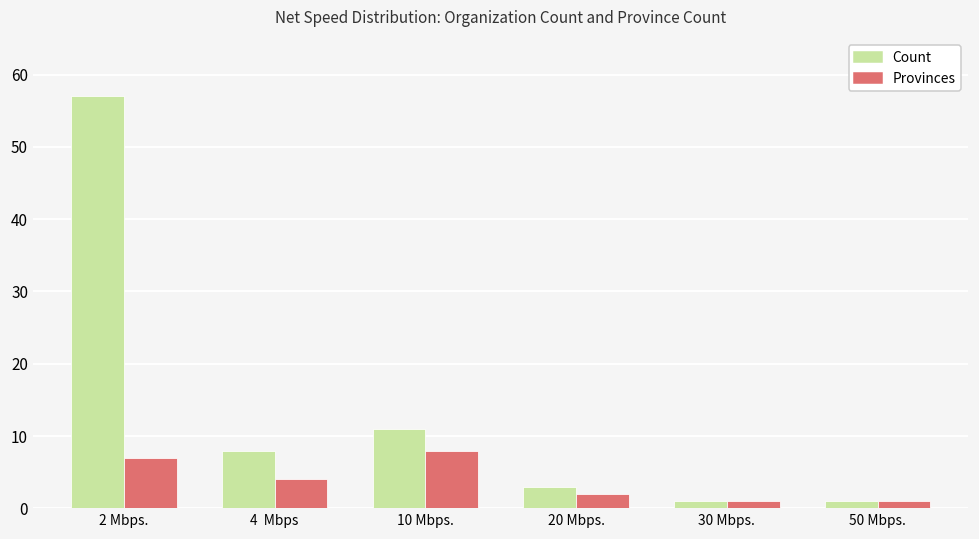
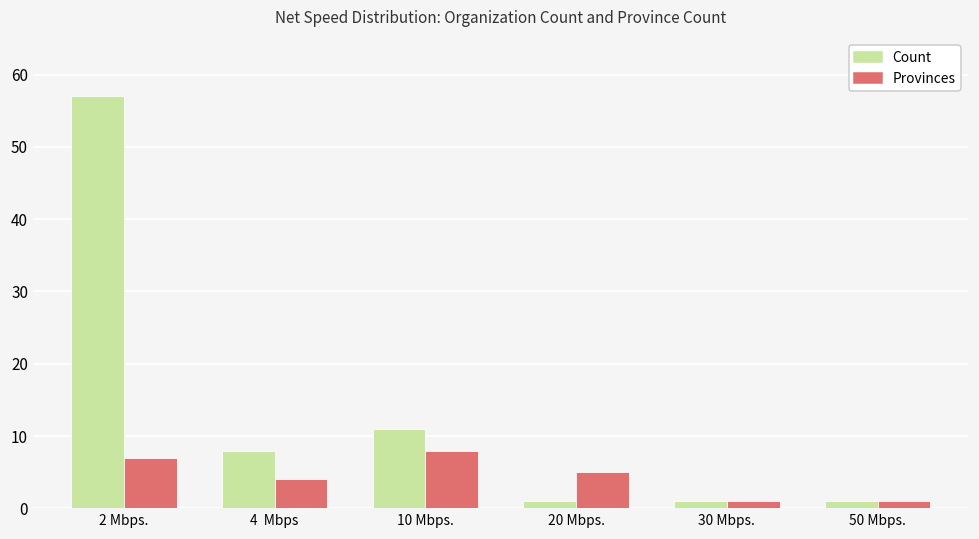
Count, 20 Mbps.: 3 -> 1
Provinces, 20 Mbps.: 2 -> 5
